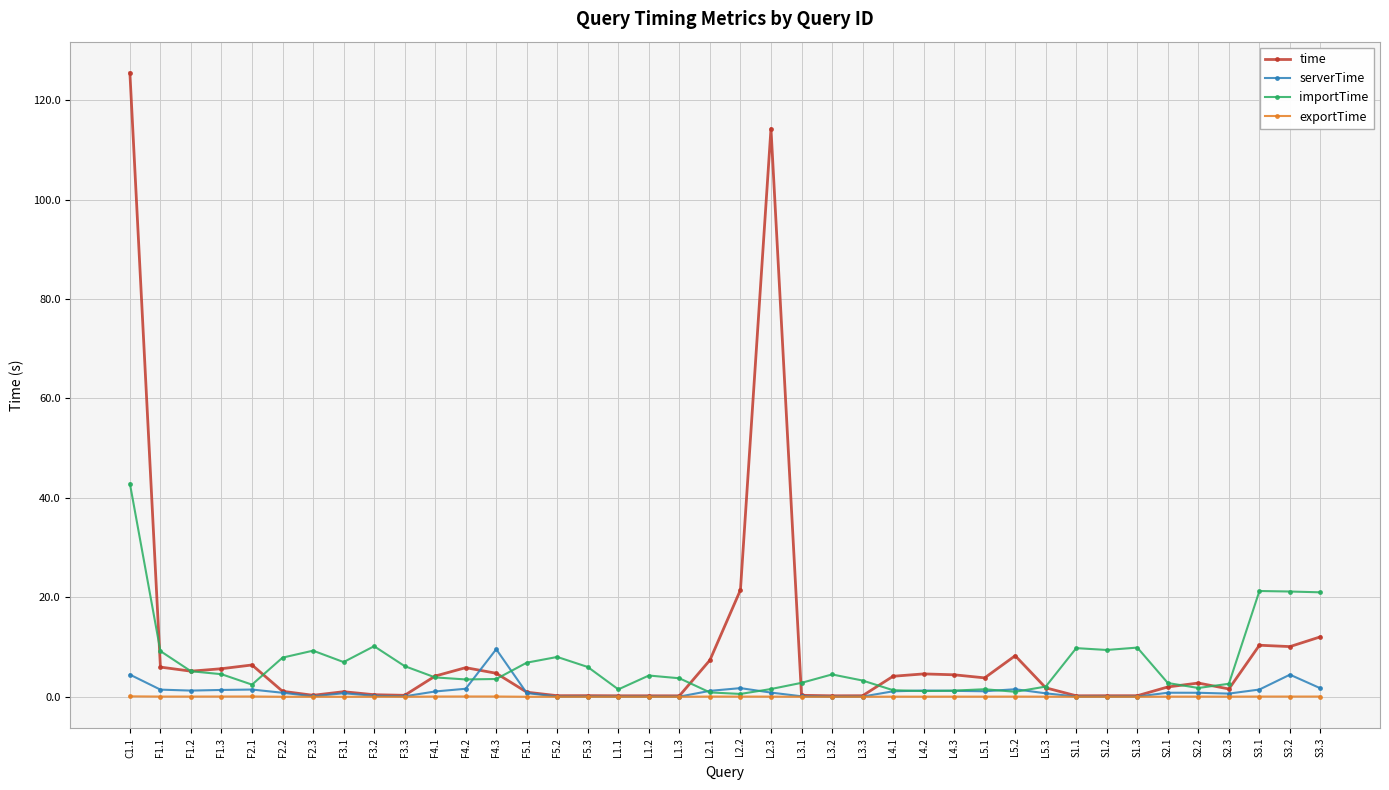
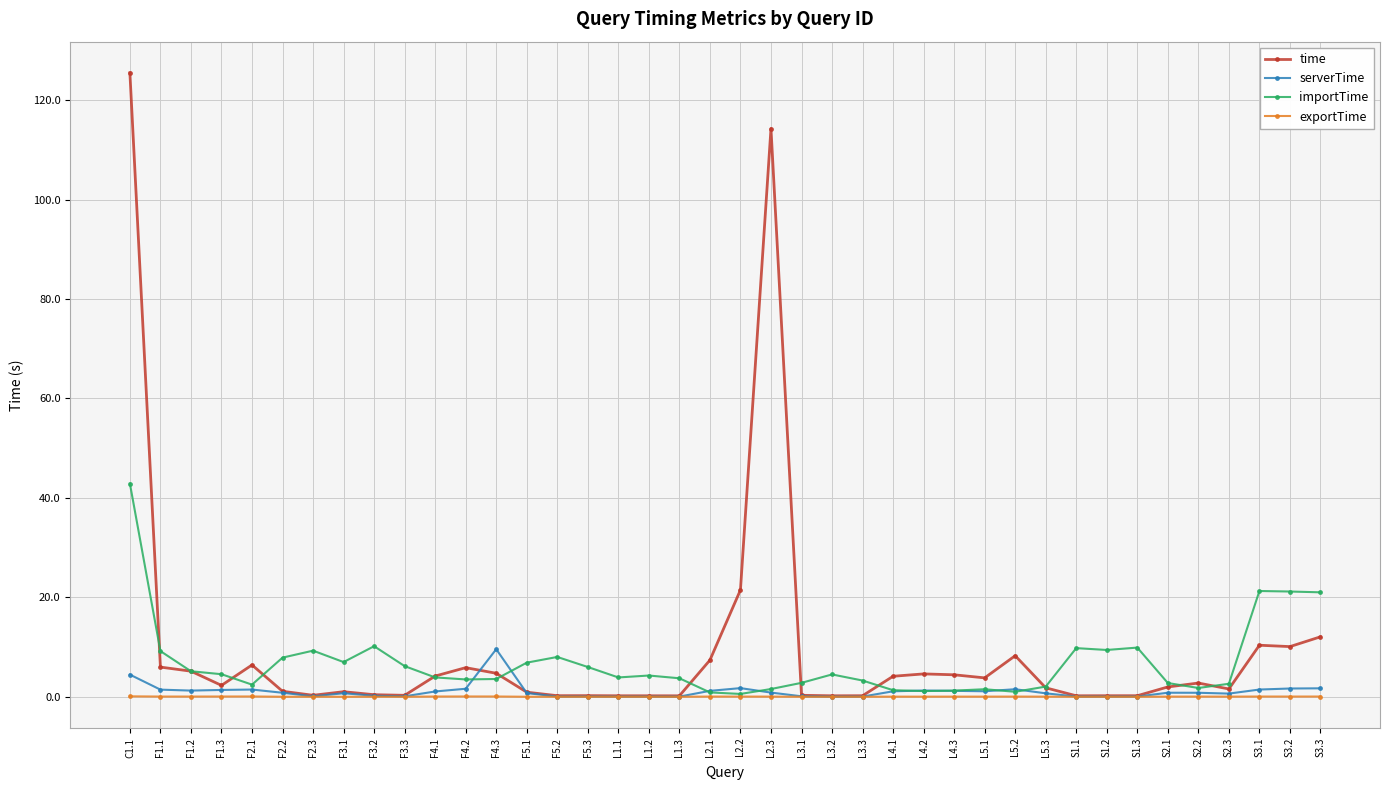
time, F1.3: 6 -> 2
importTime, L1.1: 1 -> 4
serverTime, S3.2: 4 -> 2
